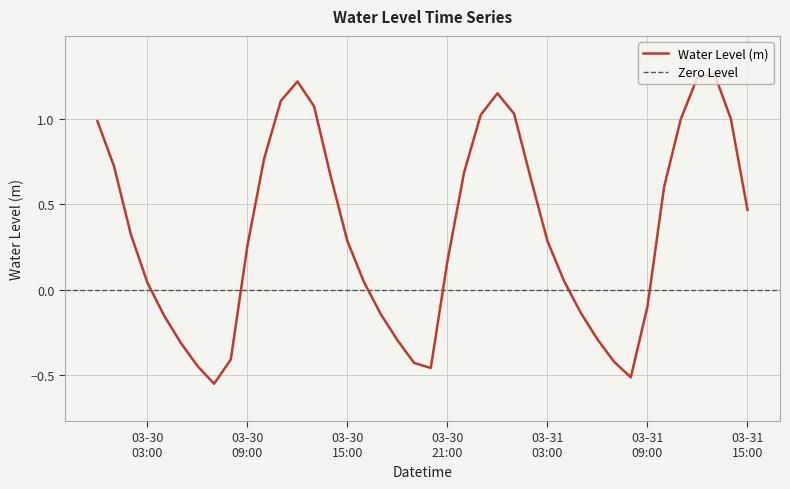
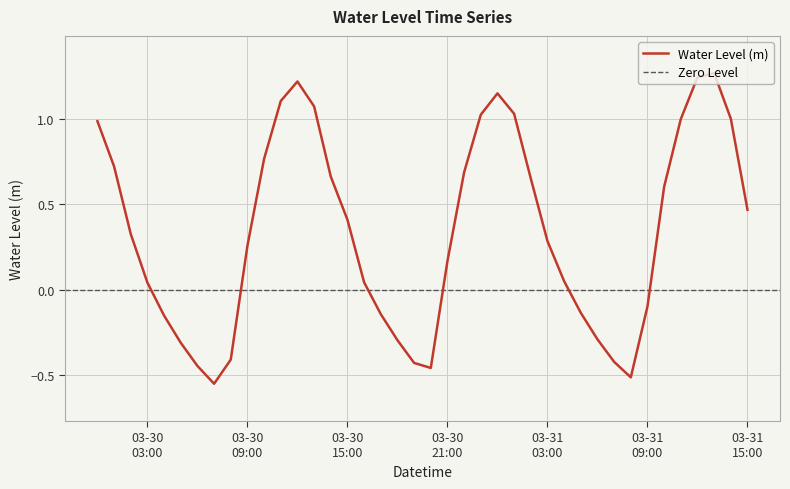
03-30 15:00: 0.28 -> 0.41
